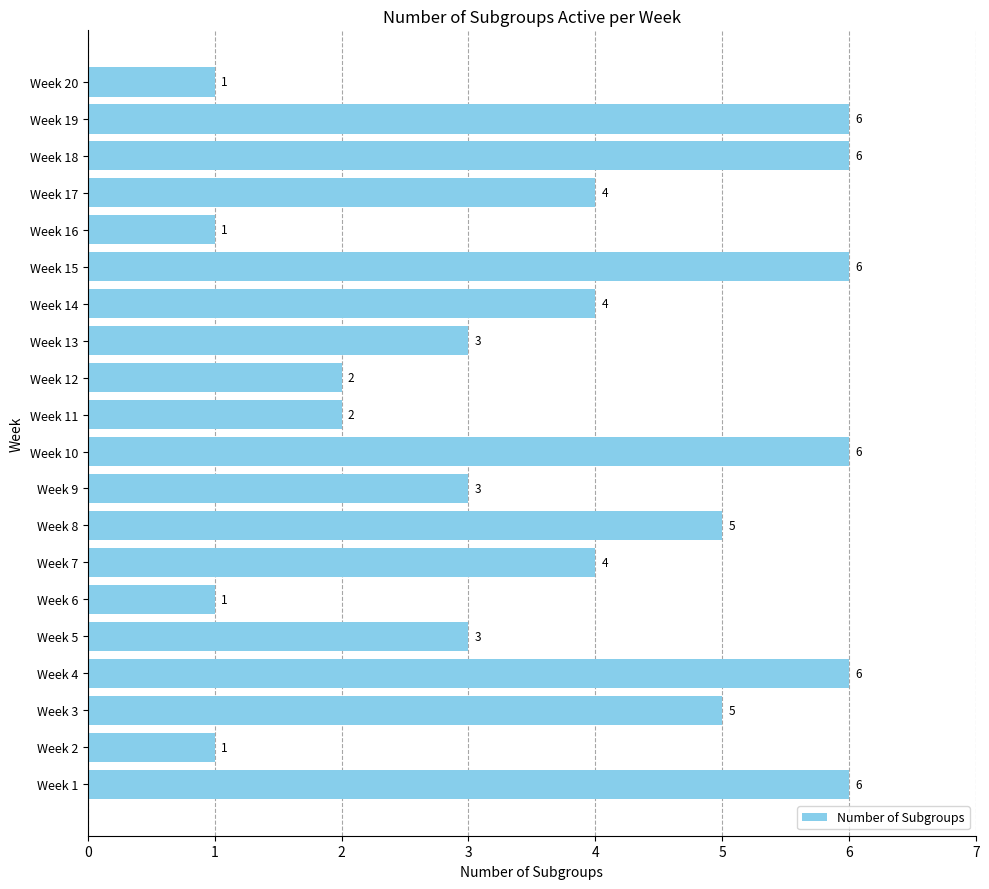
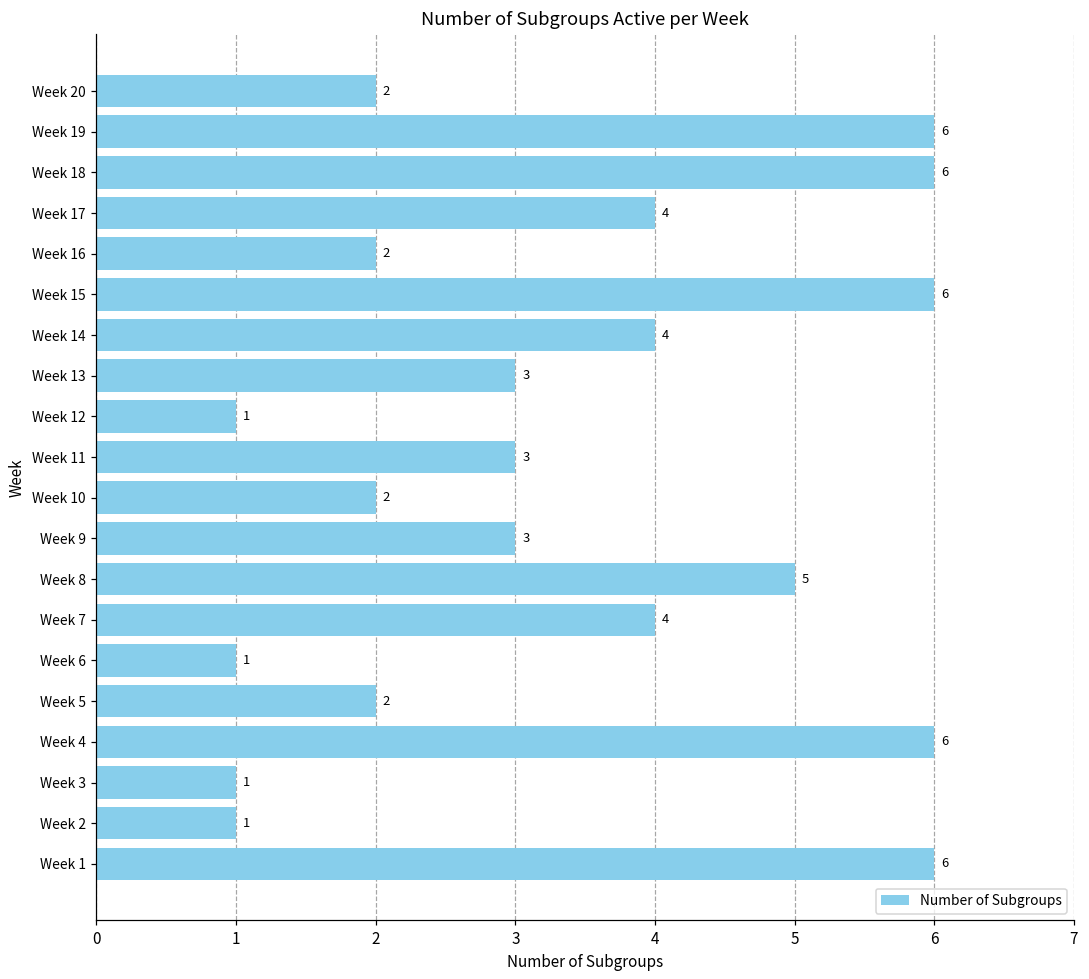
Week 20: 1 -> 2
Week 16: 1 -> 2
Week 12: 2 -> 1
Week 11: 2 -> 3
Week 10: 6 -> 2
Week 5: 3 -> 2
Week 3: 5 -> 1
